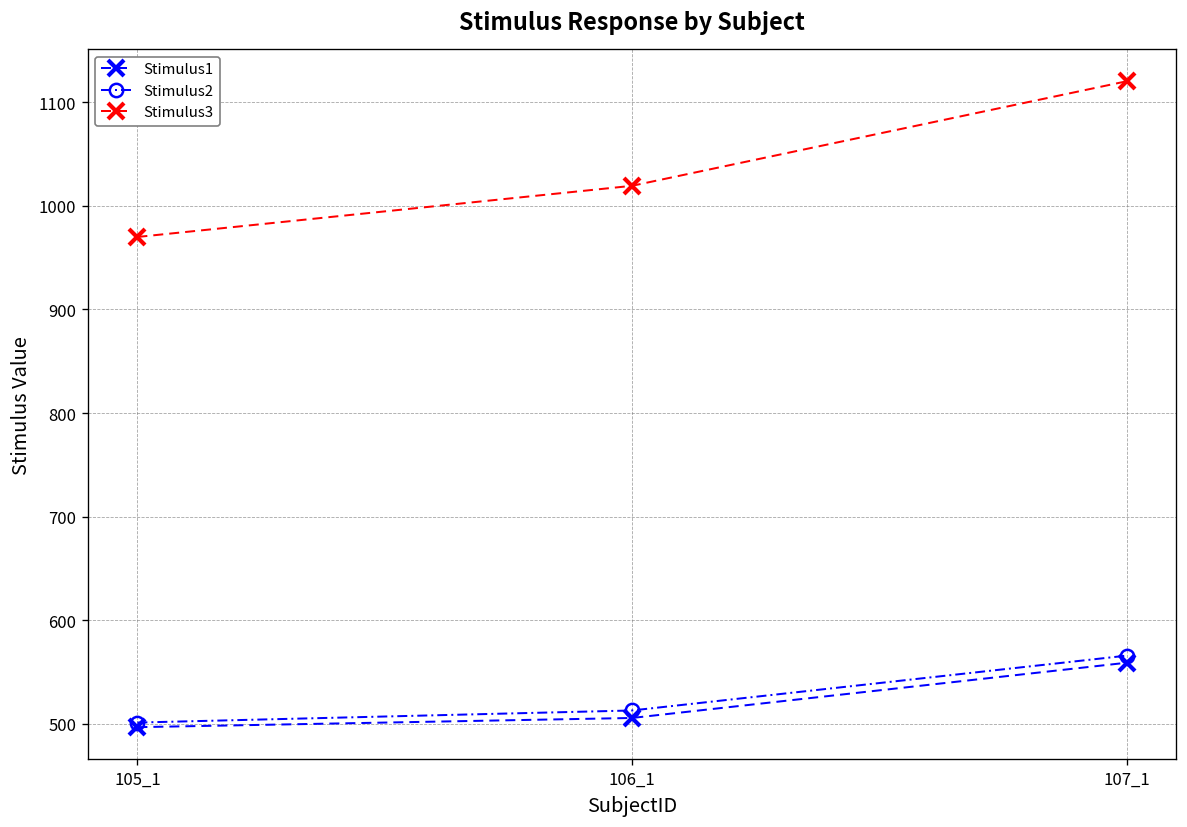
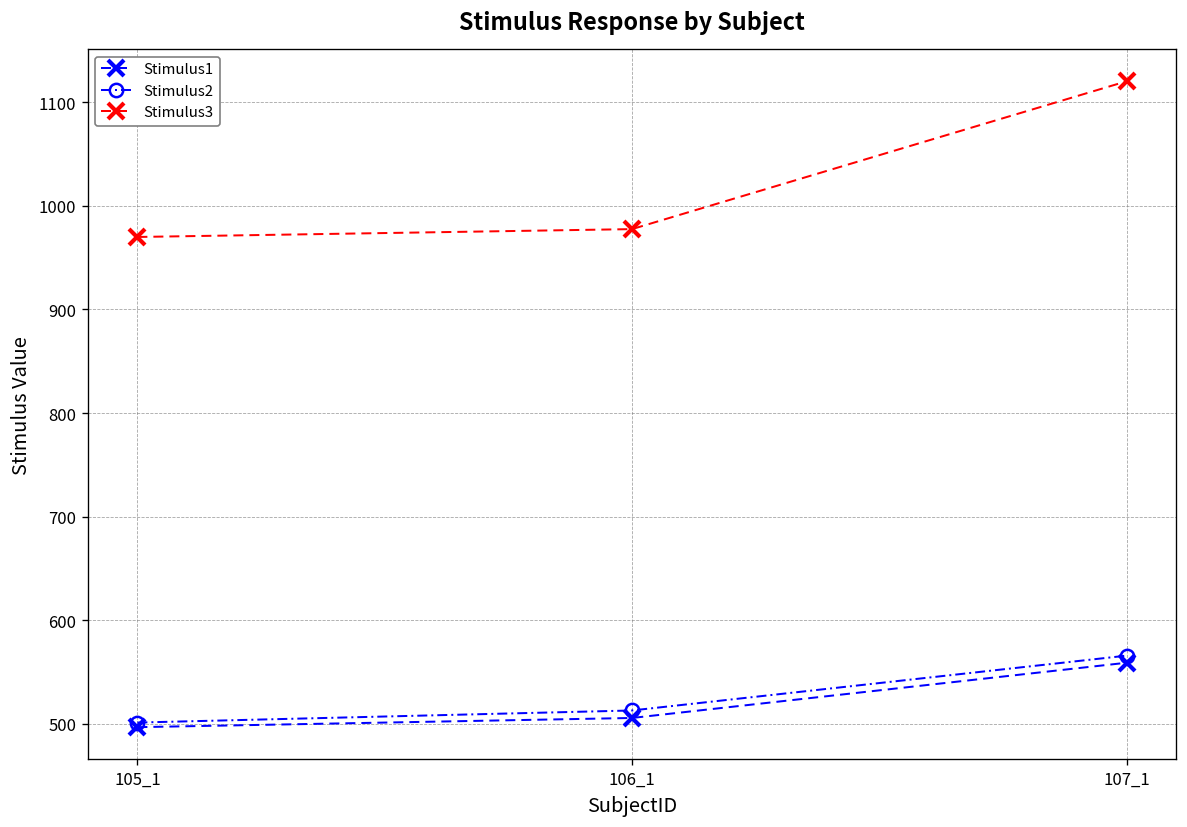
Stimulus3, 106_1: 1020 -> 980
